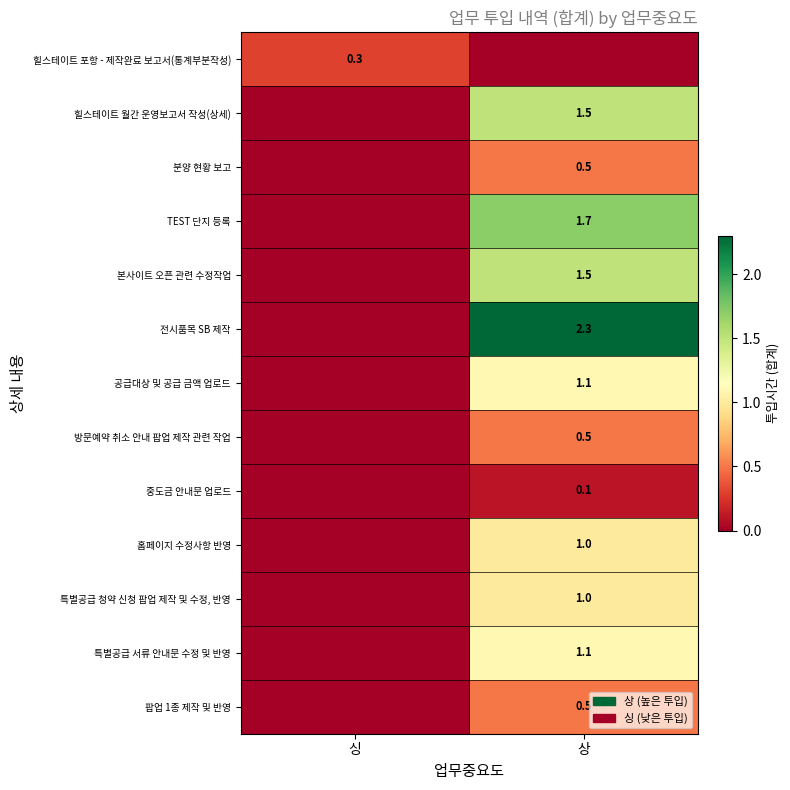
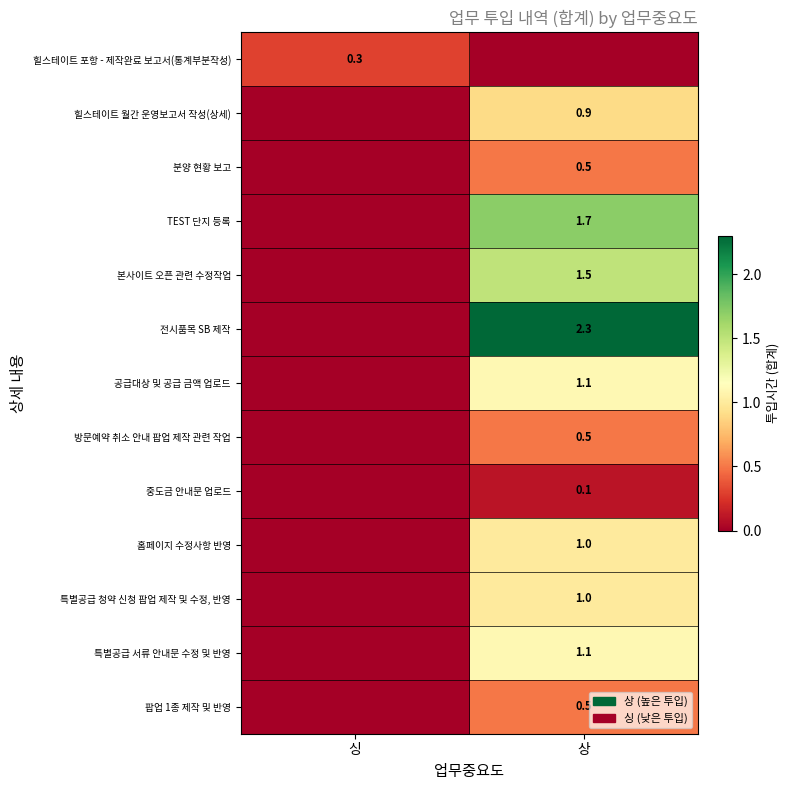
힐스테이트 월간 운영보고서 작성(상세), 상: 1.5 -> 0.9
